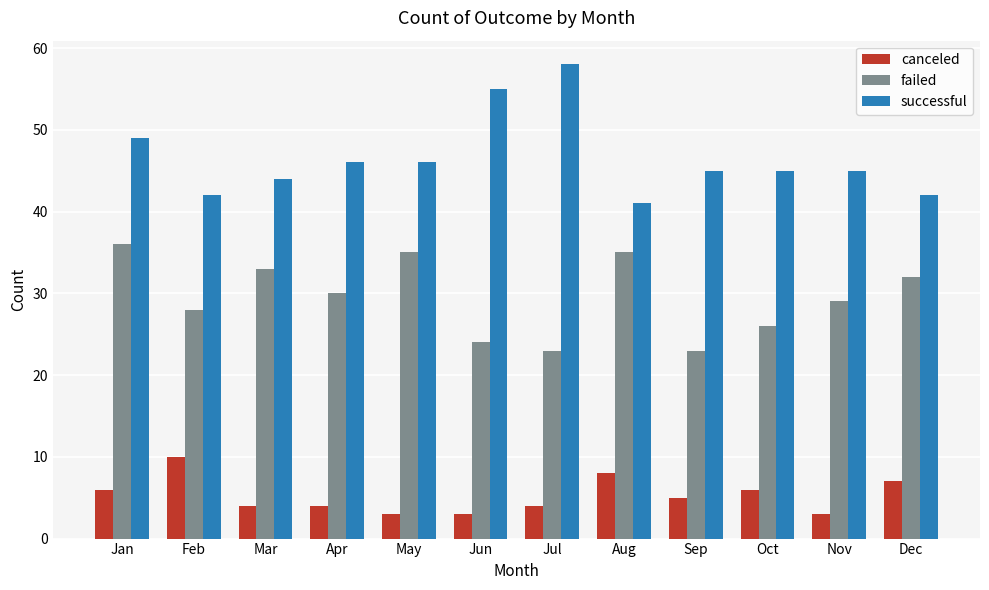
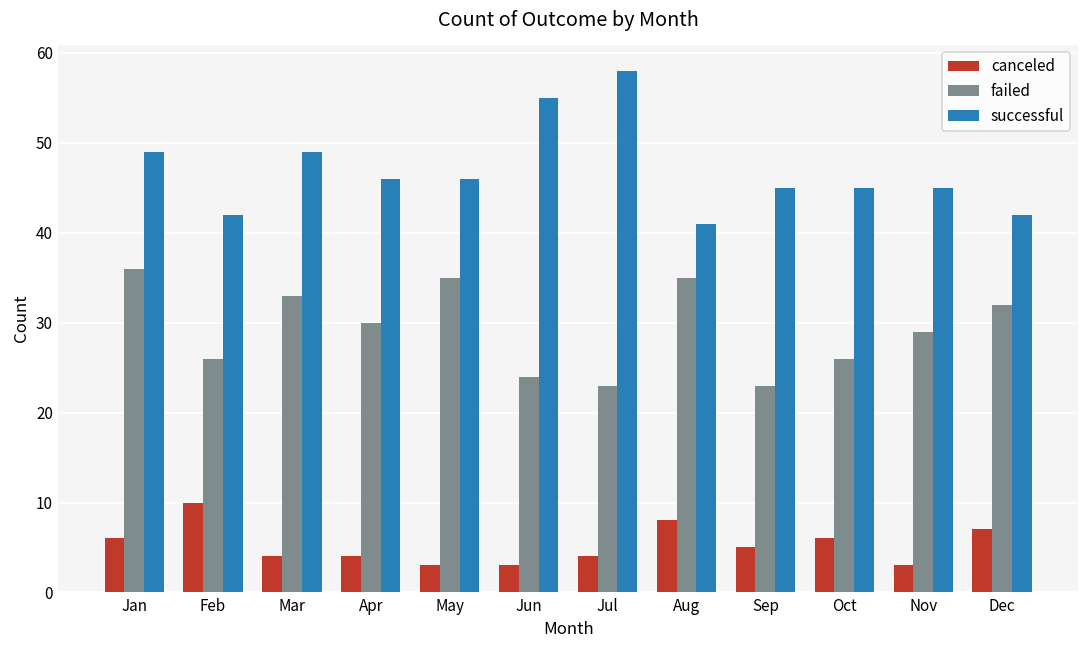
failed, Feb: 28 -> 26
successful, Mar: 44 -> 49
